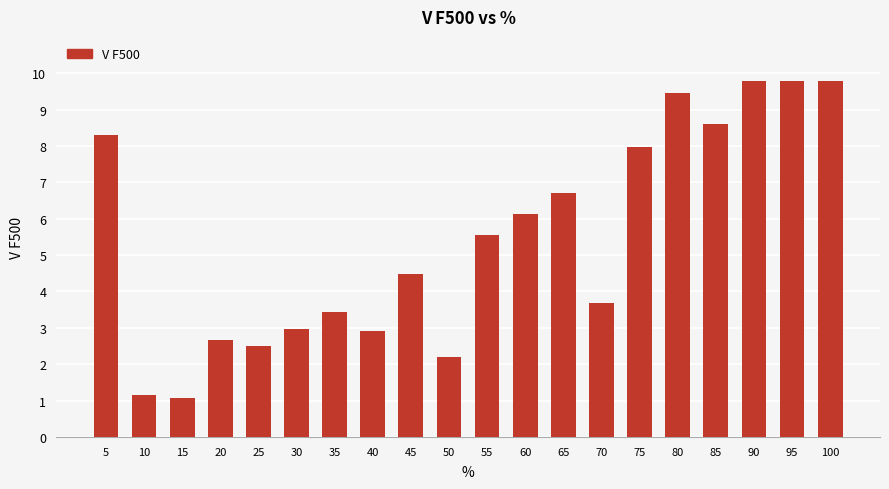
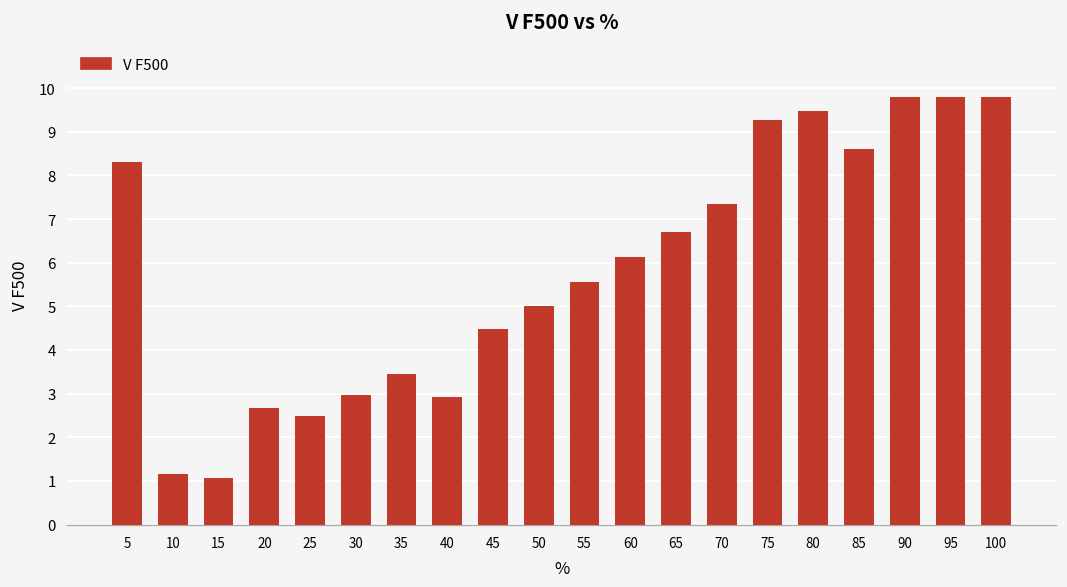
50: 2.2 -> 5.0
70: 3.7 -> 7.3
75: 8.0 -> 9.3
